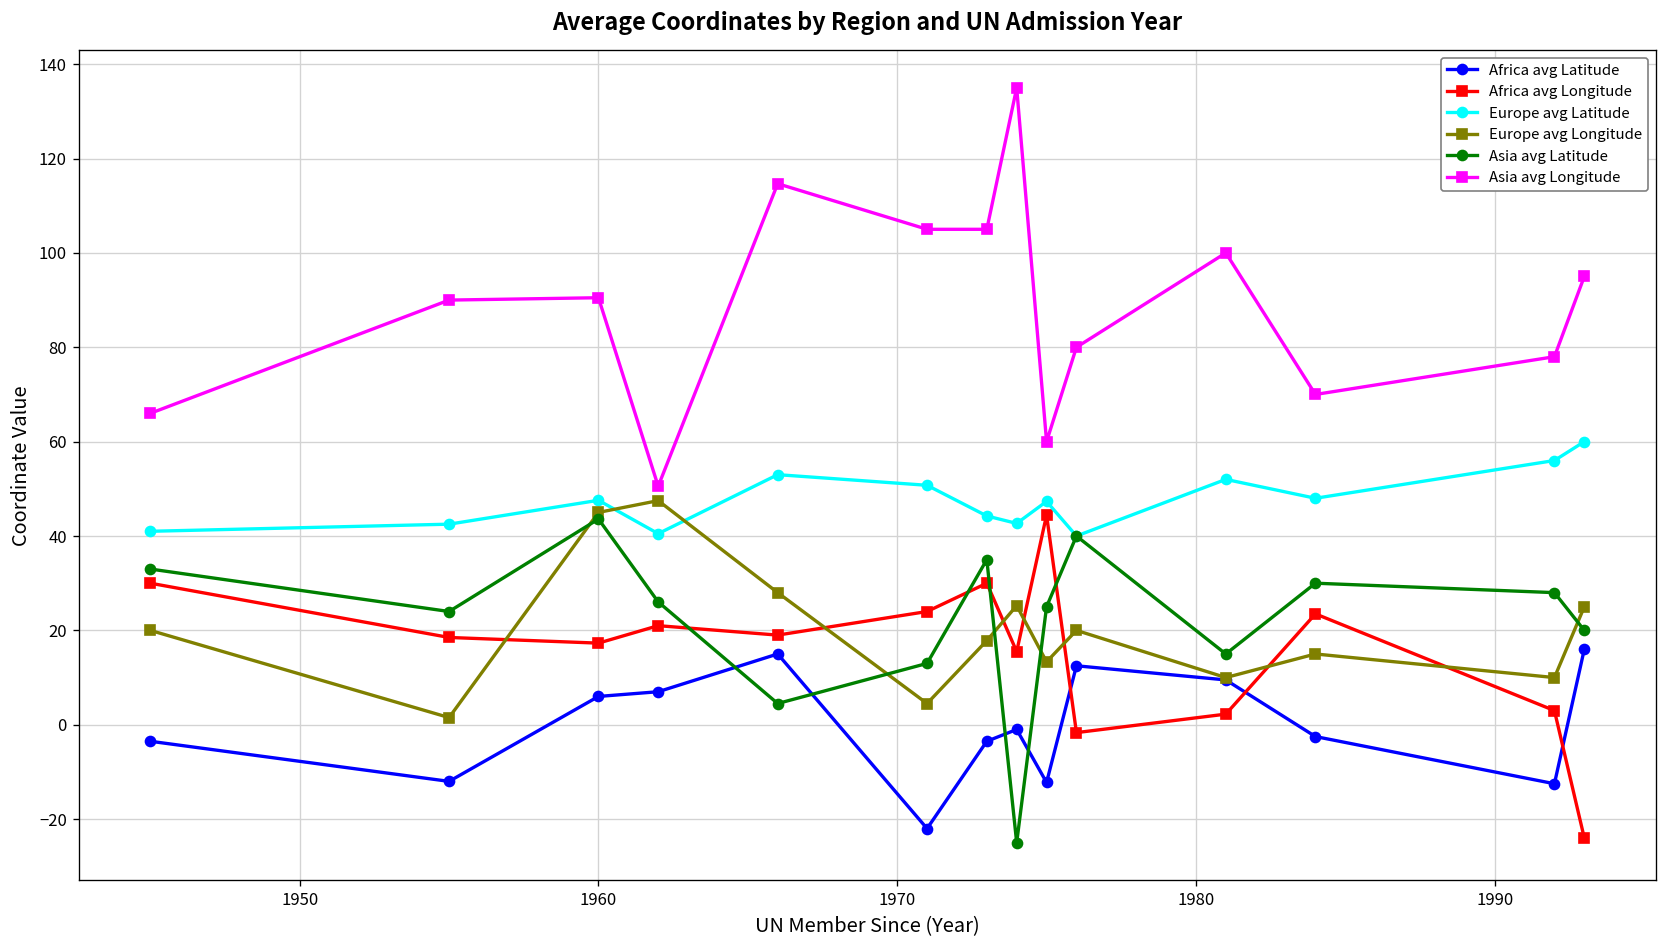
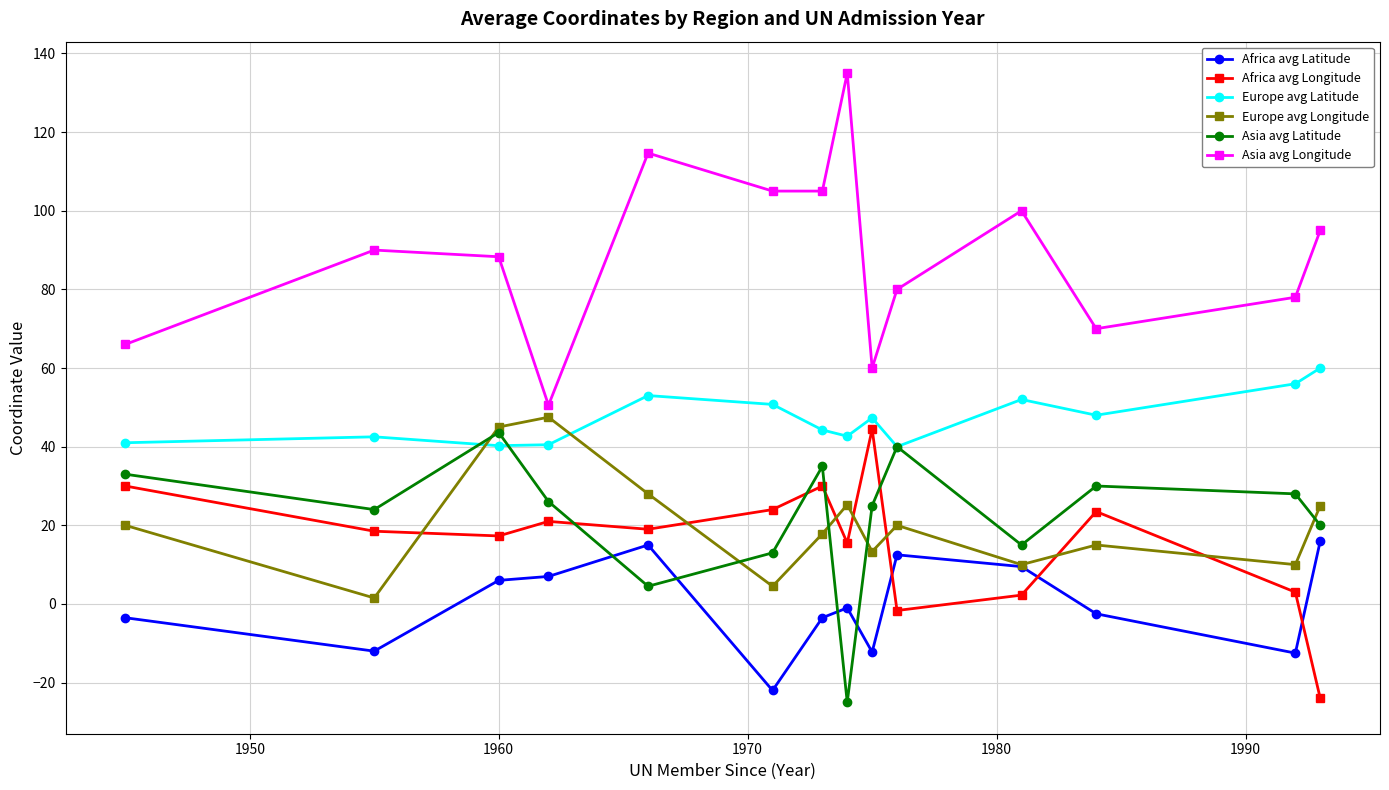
Europe avg Latitude, 1960: 48 -> 40
Asia avg Longitude, 1960: 91 -> 88
